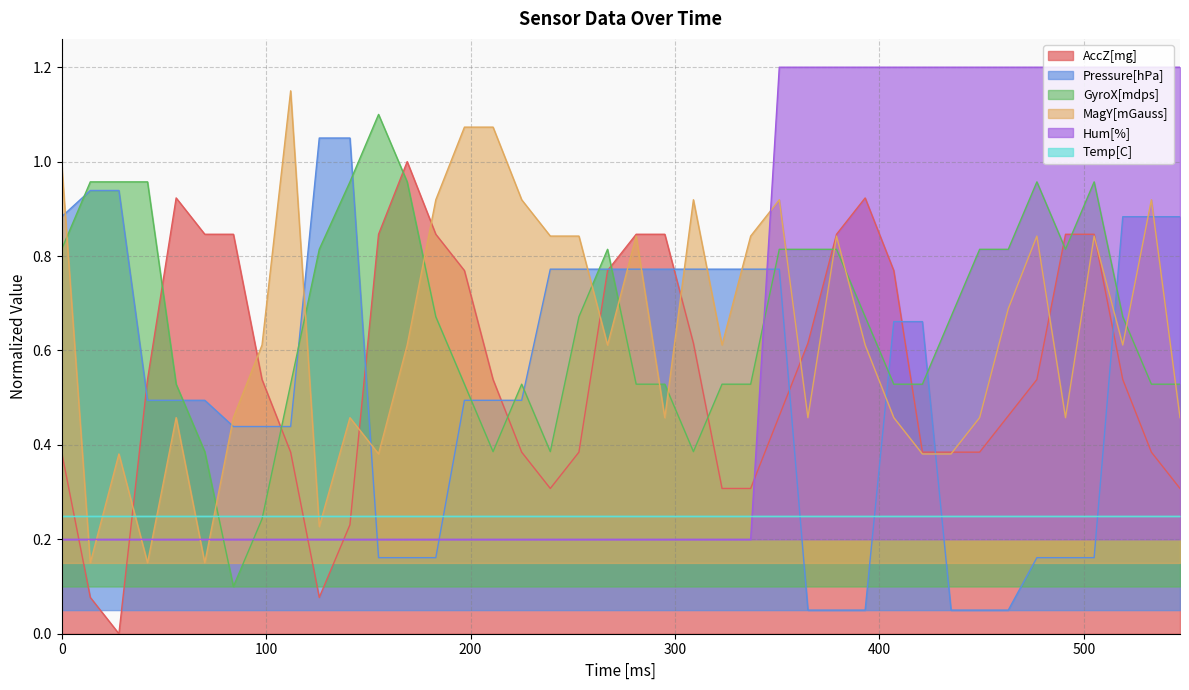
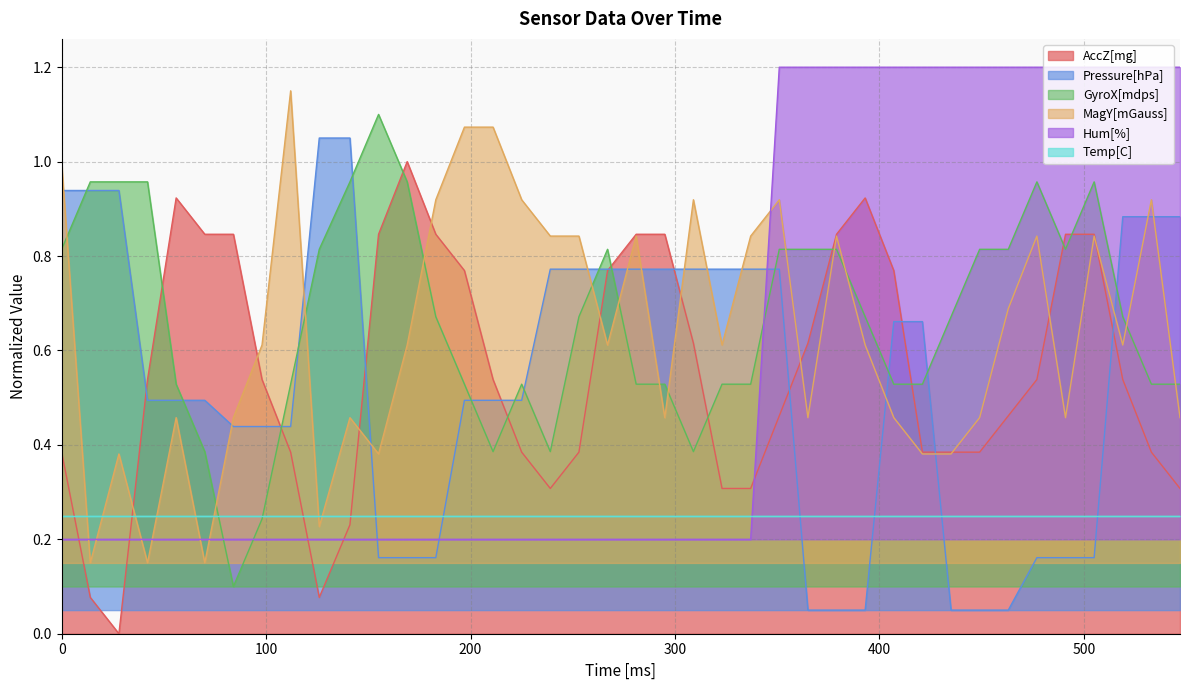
Pressure[hPa], 0: 0.88 -> 0.94
